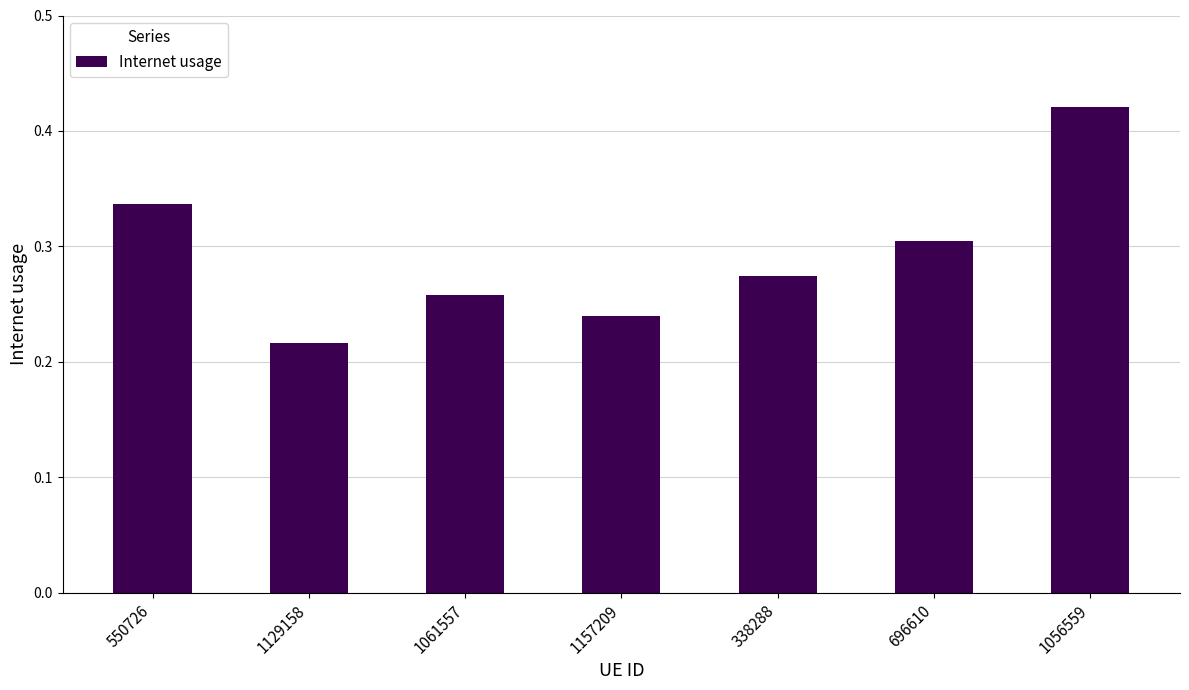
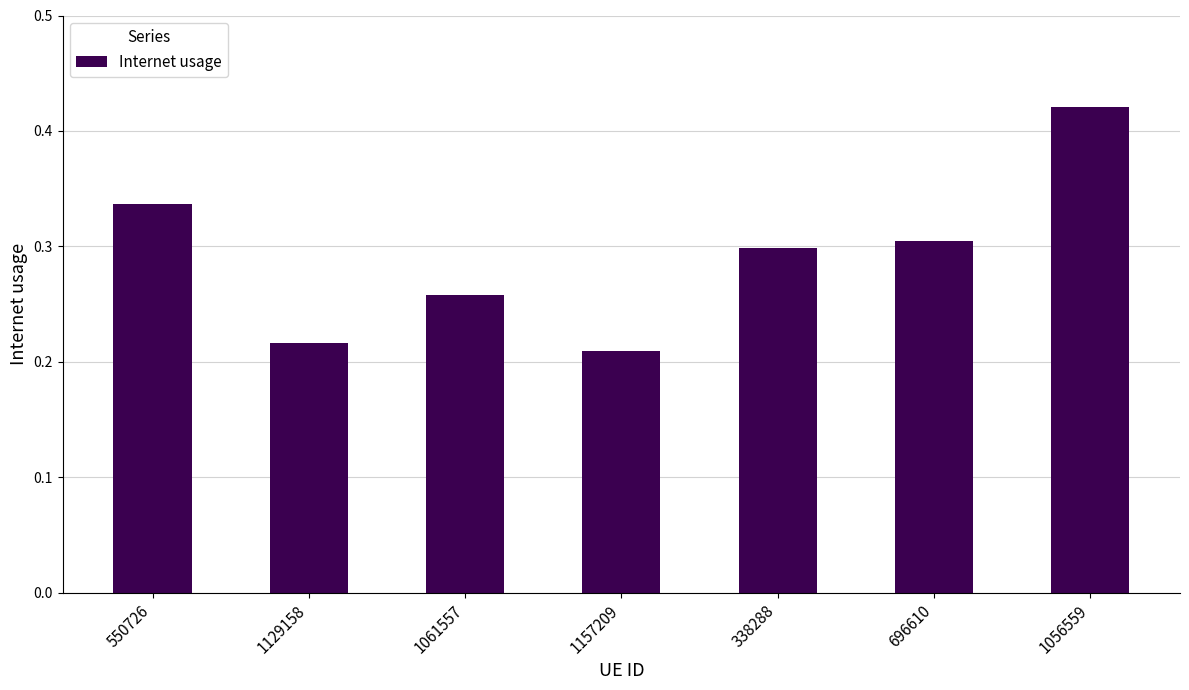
1157209: 0.239 -> 0.209
338288: 0.274 -> 0.298
